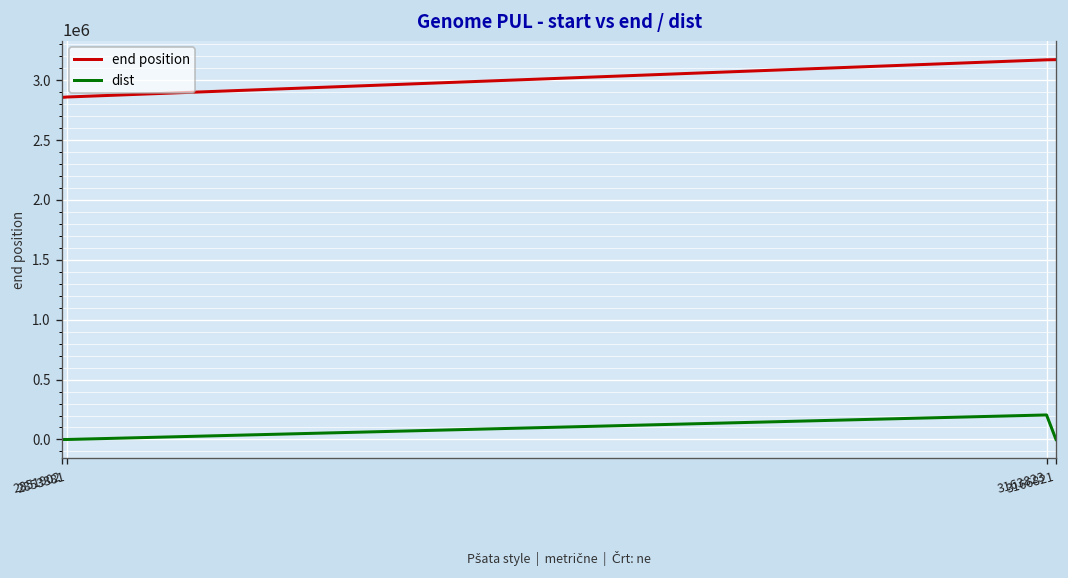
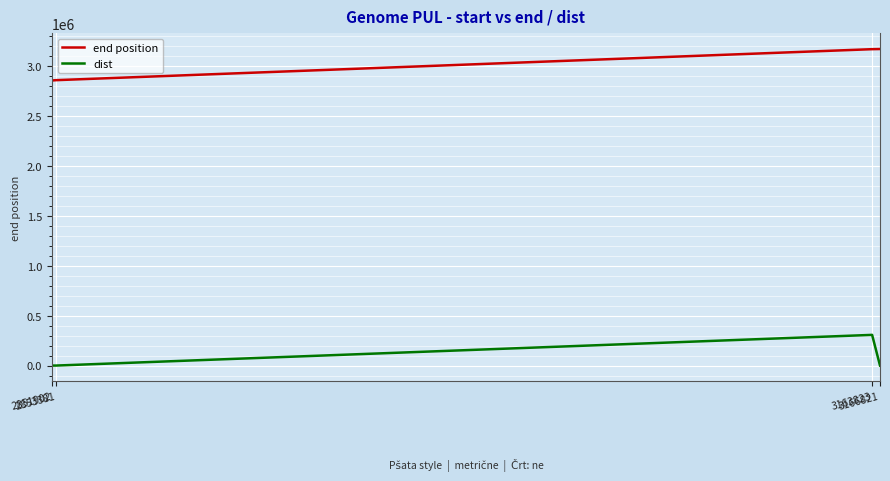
dist, 3163823: 200000 -> 300000
